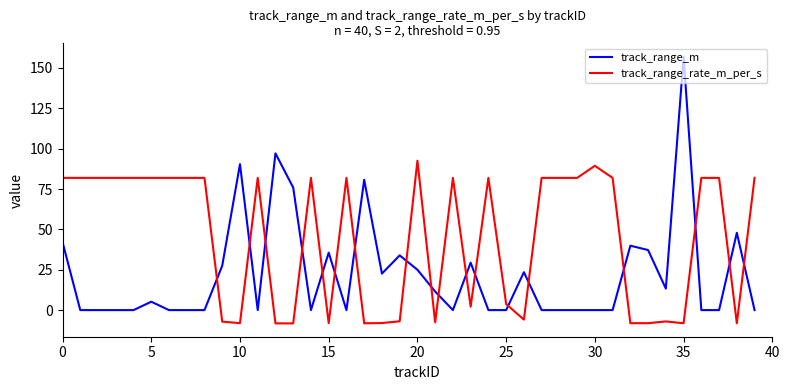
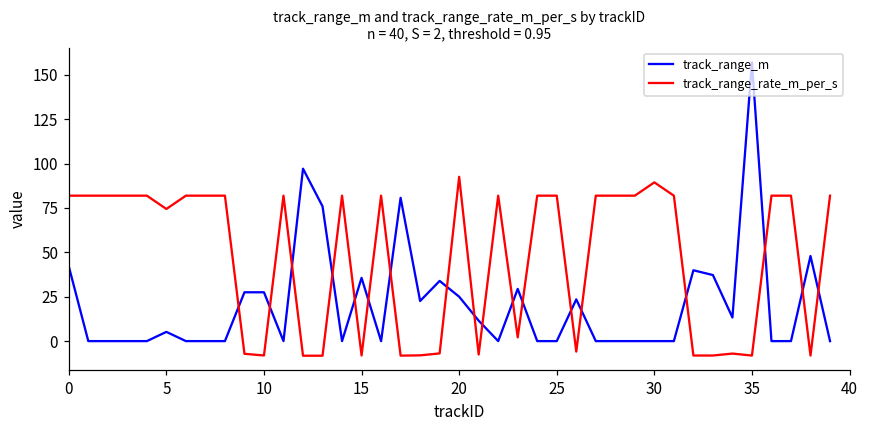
track_range_rate_m_per_s, 5: 82 -> 74
track_range_m, 10: 90 -> 28
track_range_rate_m_per_s, 25: 4 -> 82
